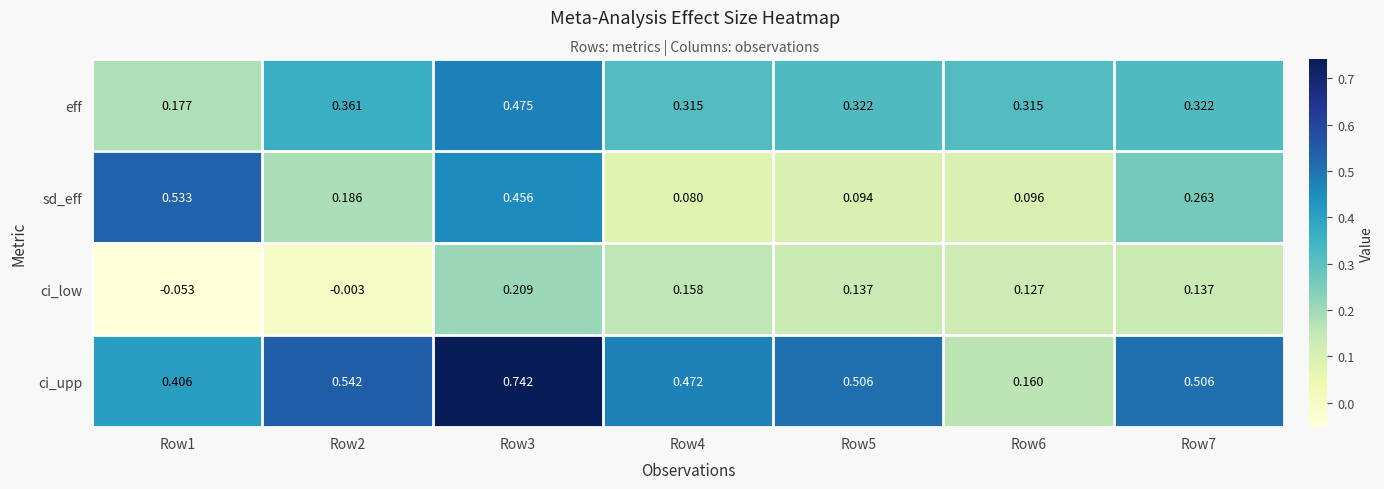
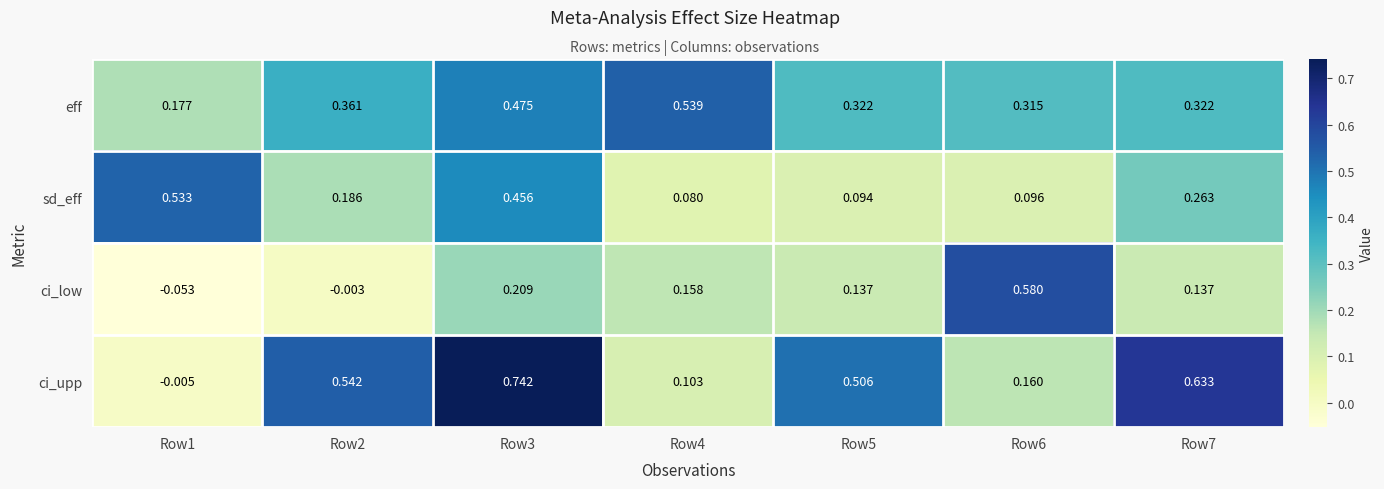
eff, Row4: 0.315 -> 0.539
ci_low, Row6: 0.127 -> 0.580
ci_upp, Row1: 0.406 -> -0.005
ci_upp, Row4: 0.472 -> 0.103
ci_upp, Row7: 0.506 -> 0.633
